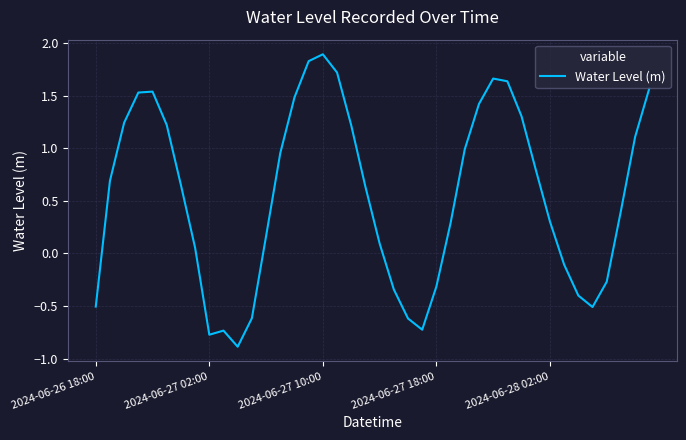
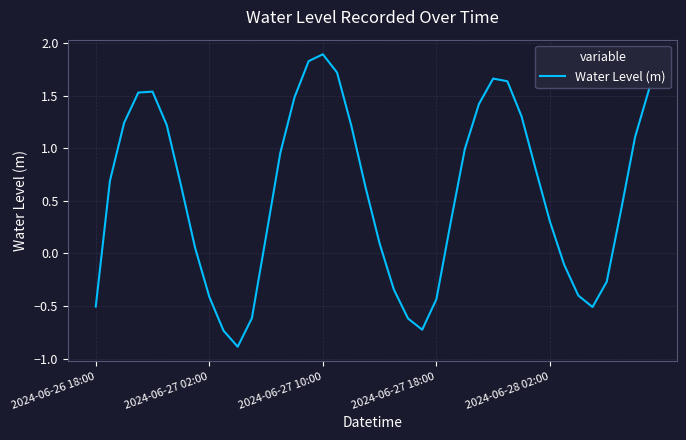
2024-06-27 02:00: -0.77 -> -0.41
2024-06-27 18:00: -0.31 -> -0.43
